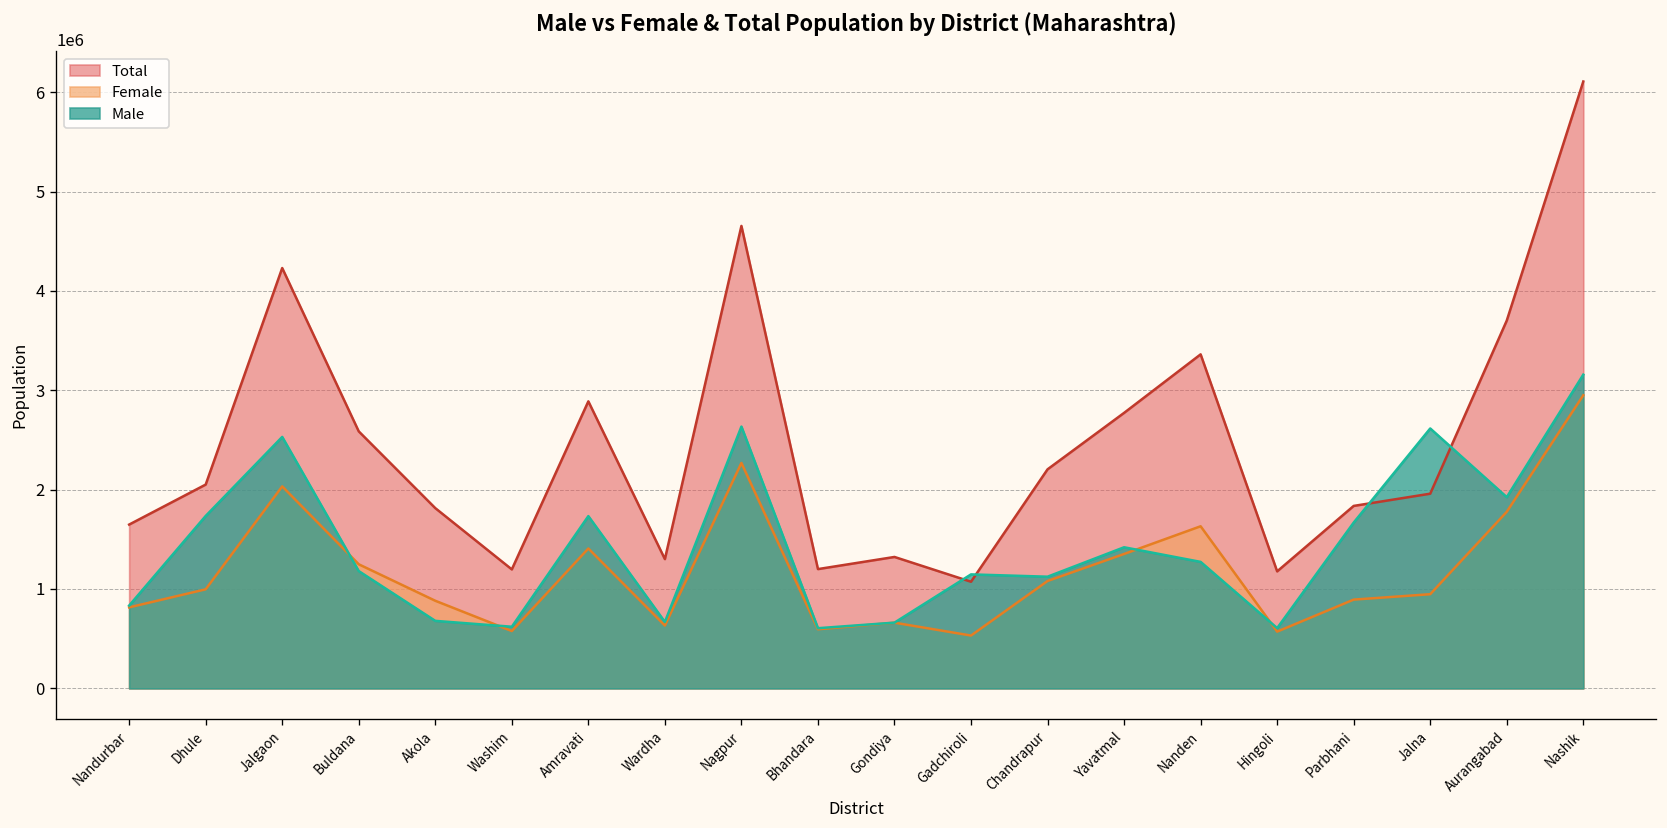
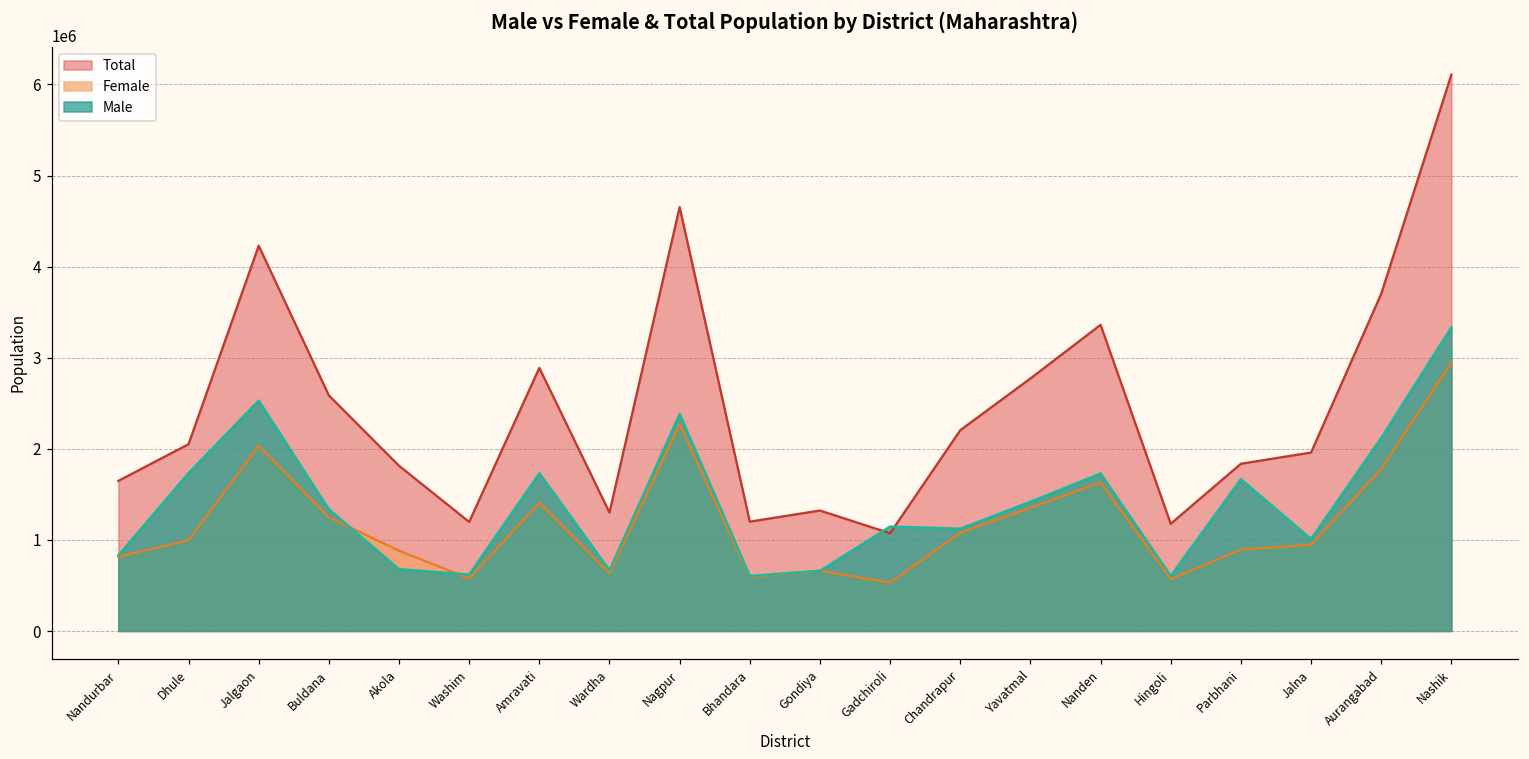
Male, Buldana: 1200000 -> 1300000
Male, Nagpur: 2600000 -> 2400000
Male, Nanden: 1300000 -> 1700000
Male, Jalna: 2600000 -> 1000000
Male, Aurangabad: 1900000 -> 2100000
Male, Nashik: 3200000 -> 3300000
